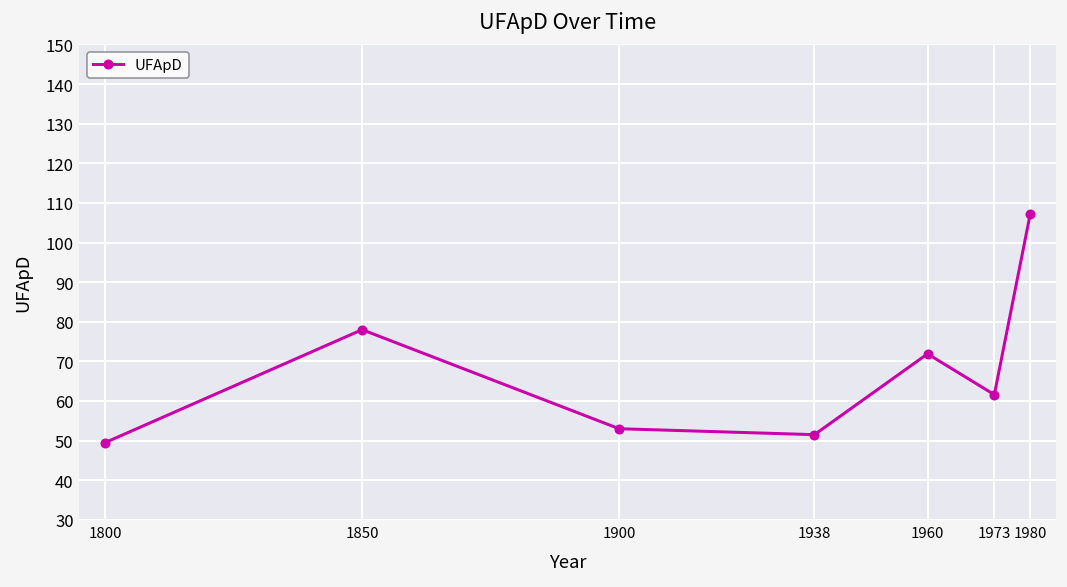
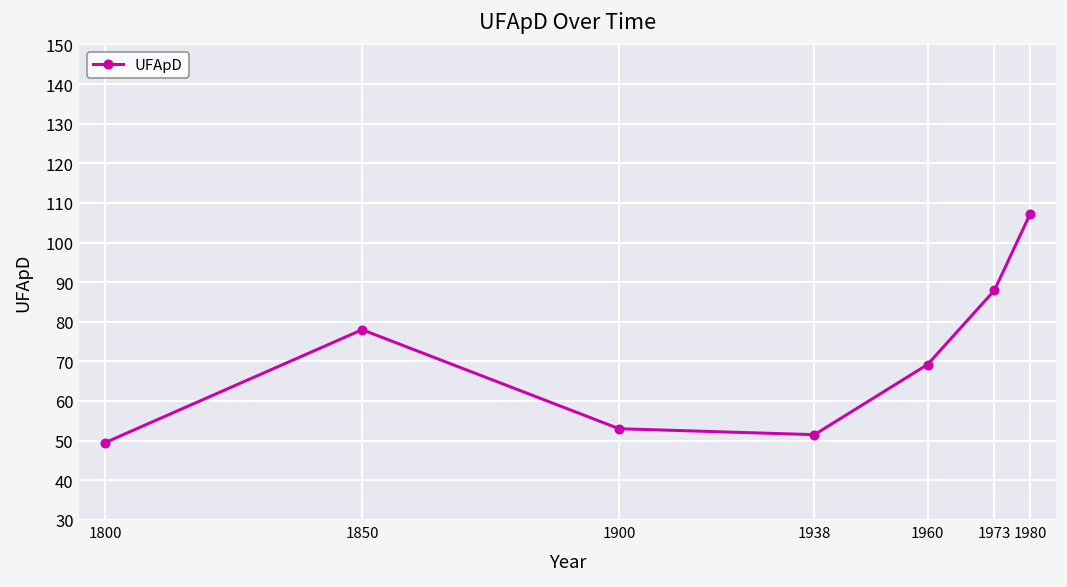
1960: 72 -> 69
1973: 62 -> 88
